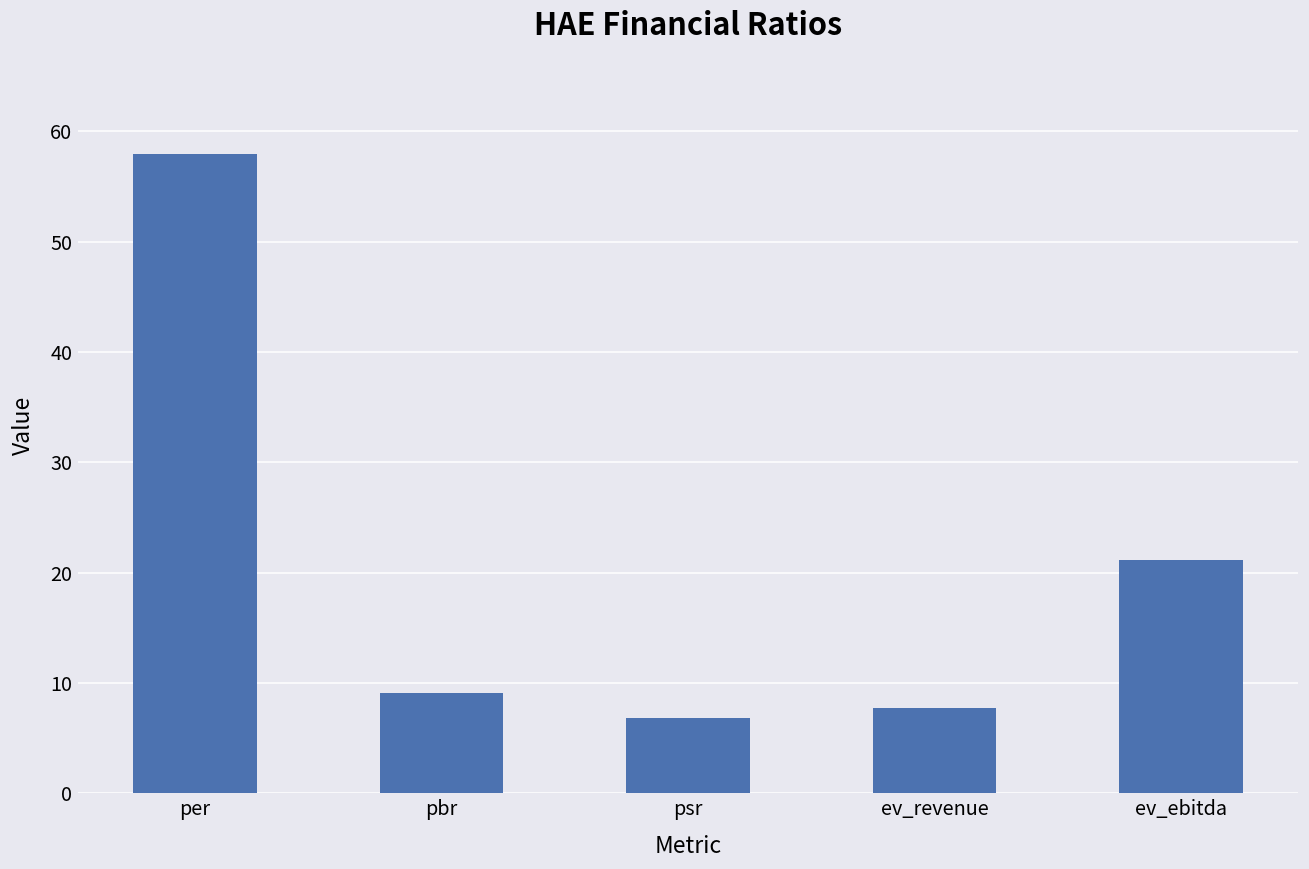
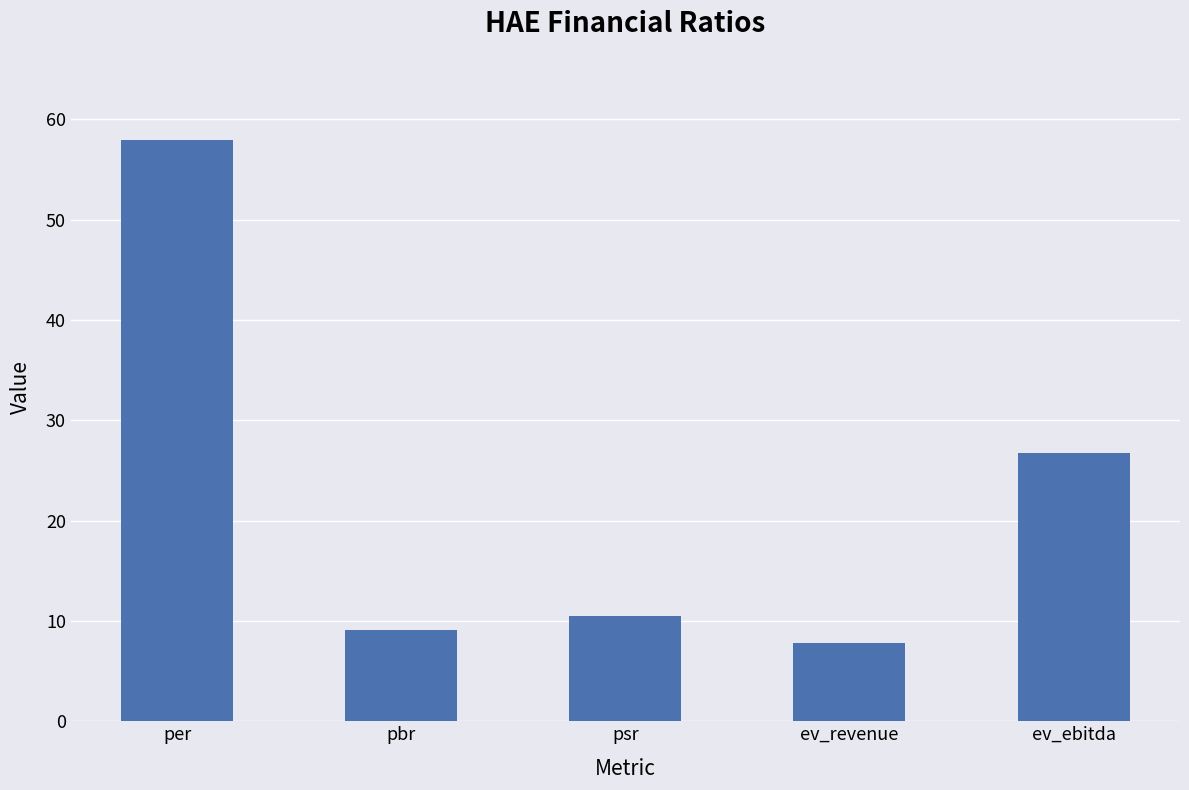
psr: 6.8 -> 10.5
ev_ebitda: 21.2 -> 26.7
